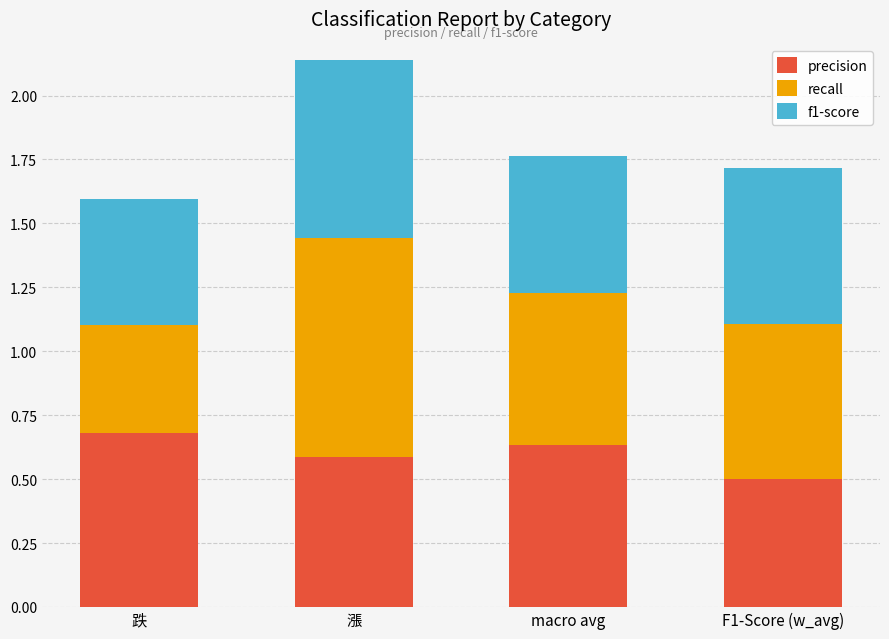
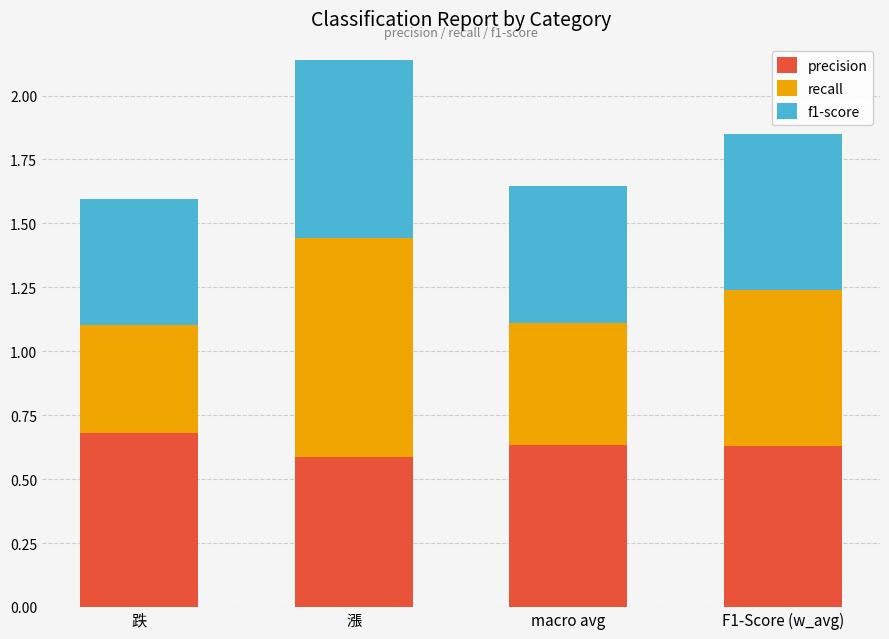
recall, macro avg: 0.59 -> 0.48
precision, F1-Score (w_avg): 0.50 -> 0.63
